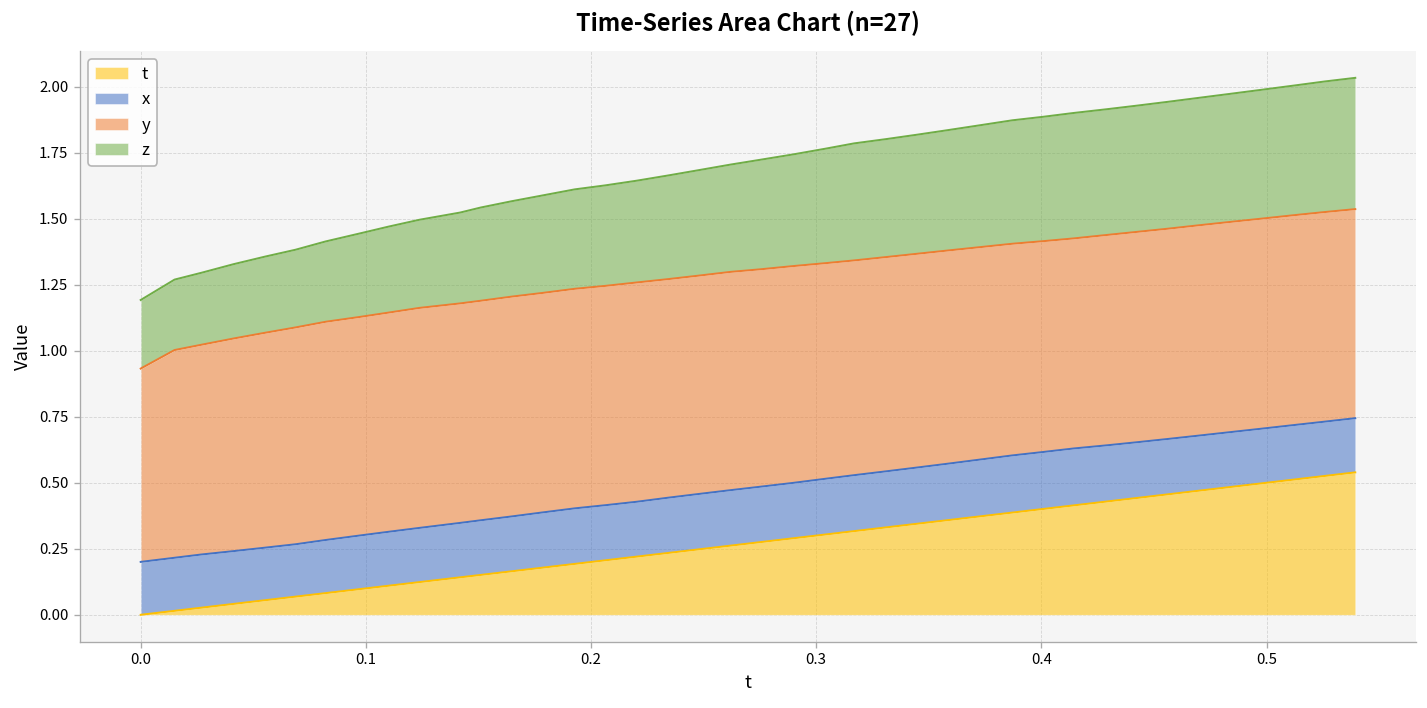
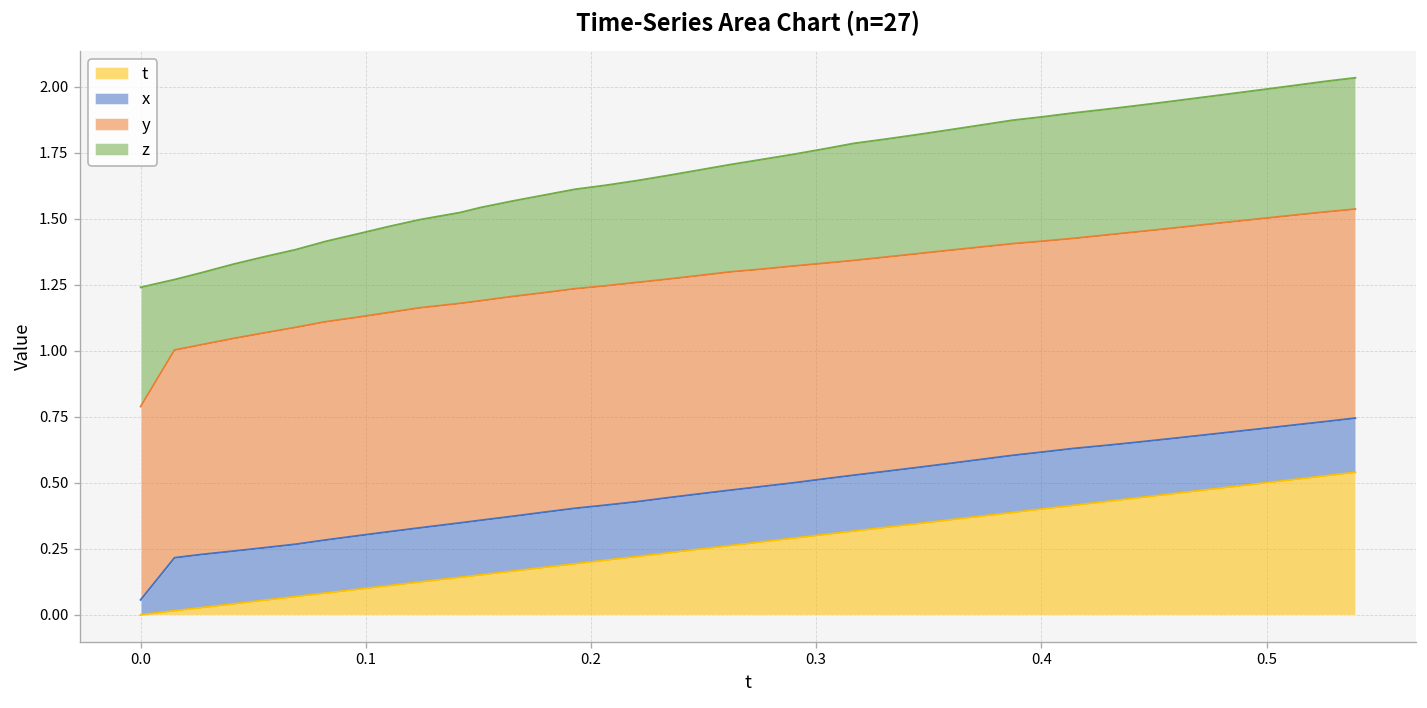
x, 0.0: 0.20 -> 0.06
z, 0.0: 0.26 -> 0.45
